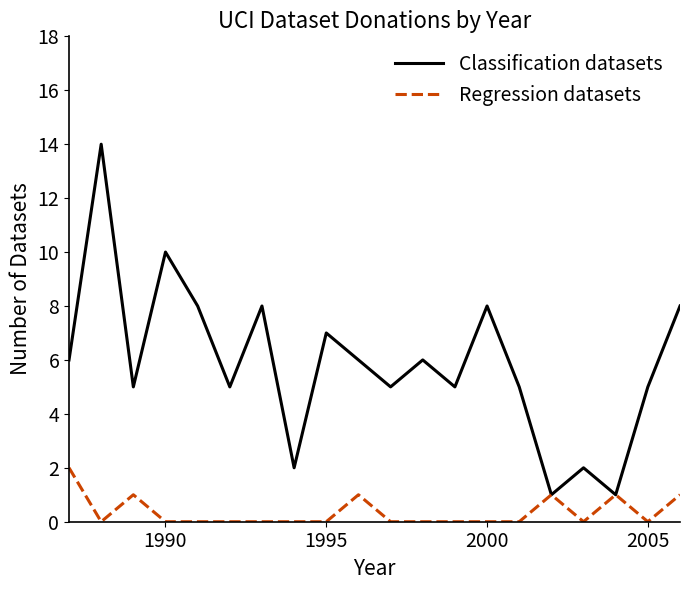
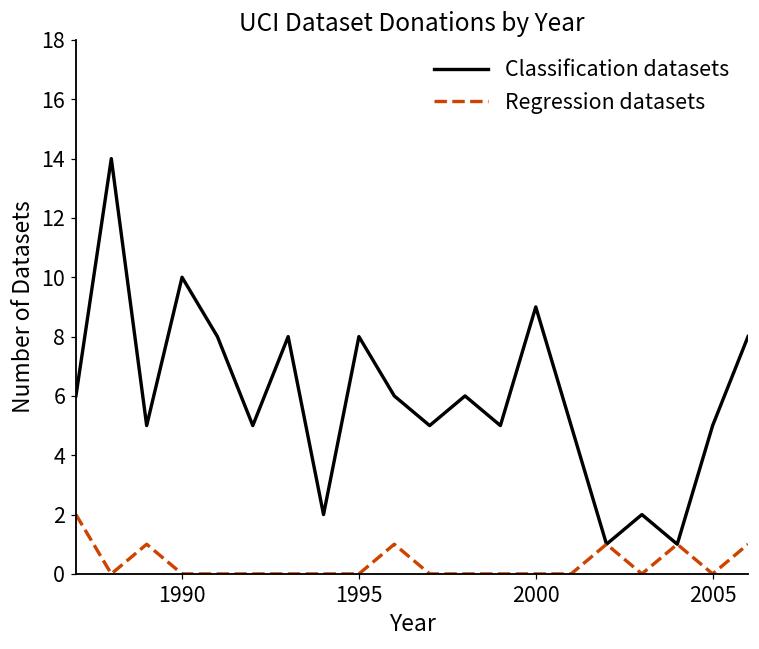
Classification datasets, 1995: 7 -> 8
Classification datasets, 2000: 8 -> 9
